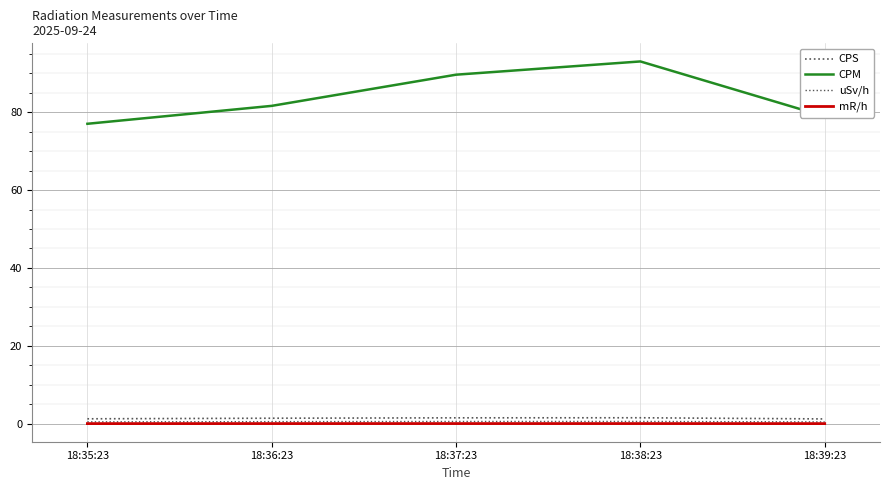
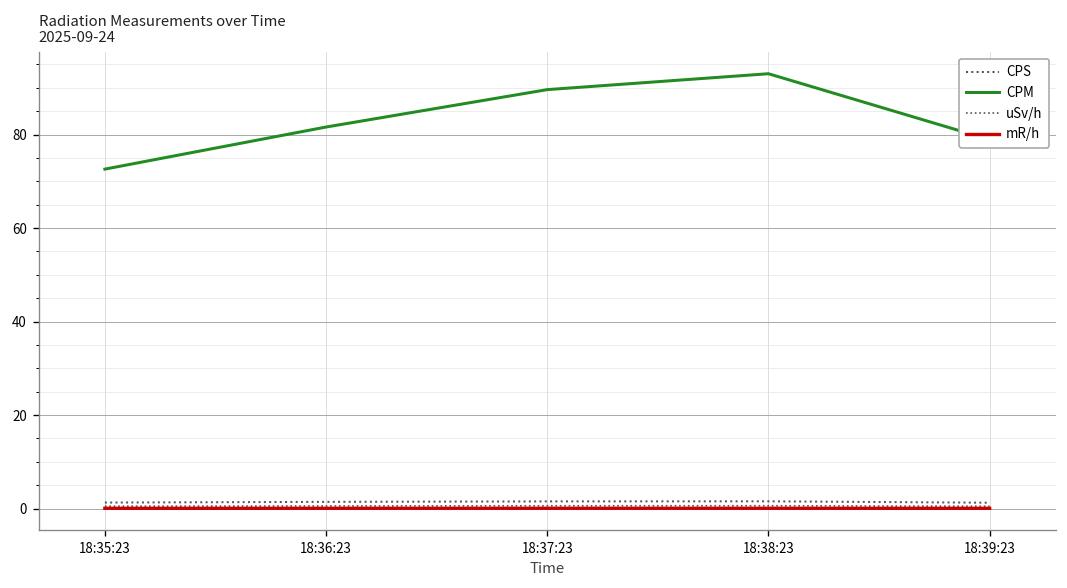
CPM, 18:35:23: 77 -> 73
